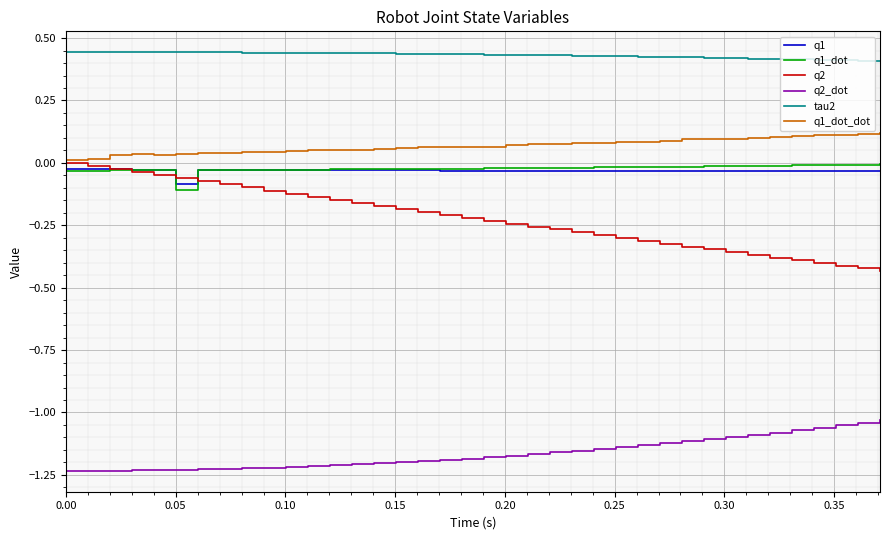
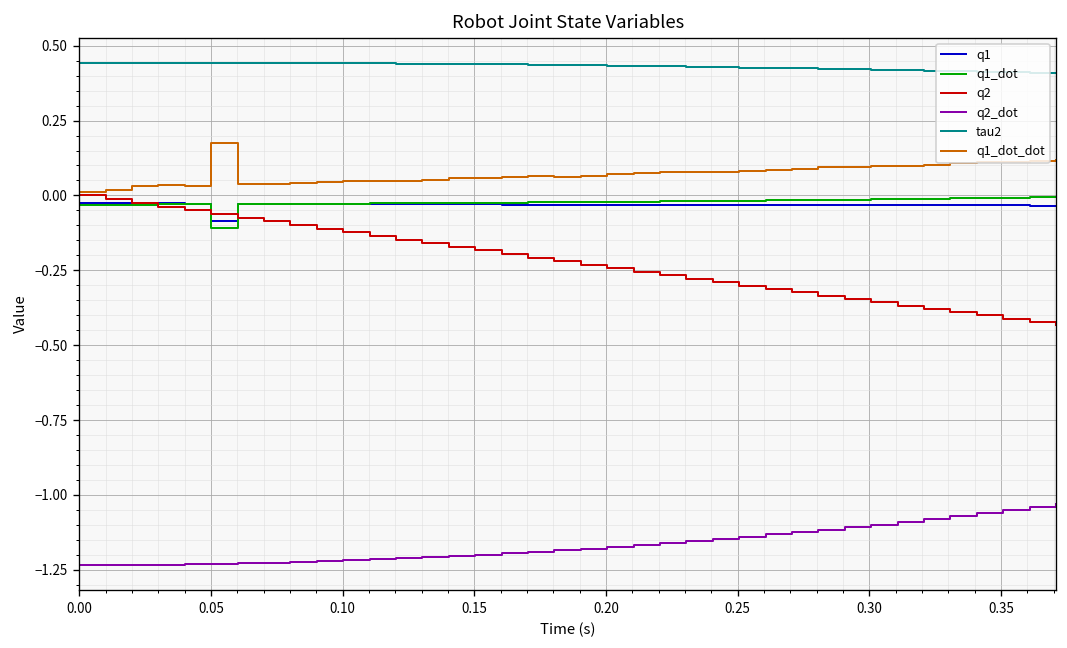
q1_dot_dot, 0.05: 0.03 -> 0.18
